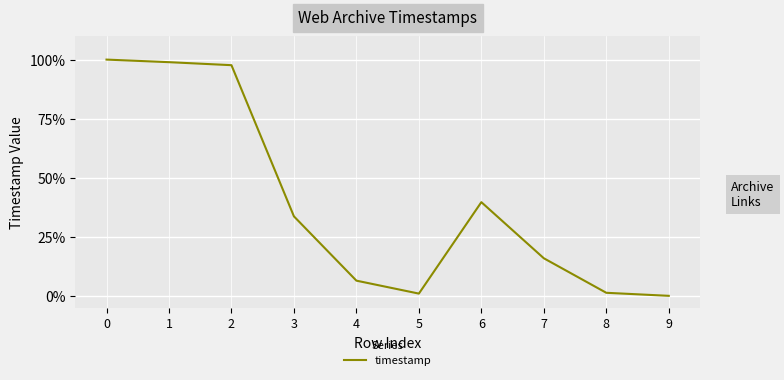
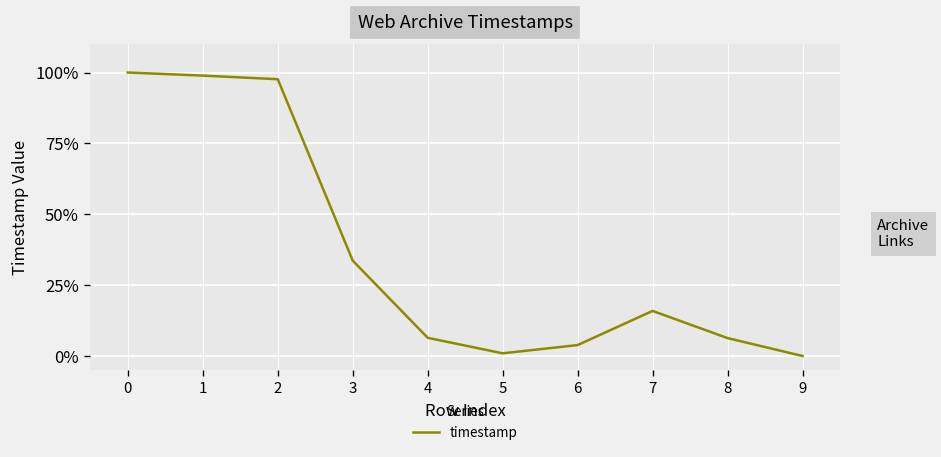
6: 40% -> 4%
8: 1% -> 6%
